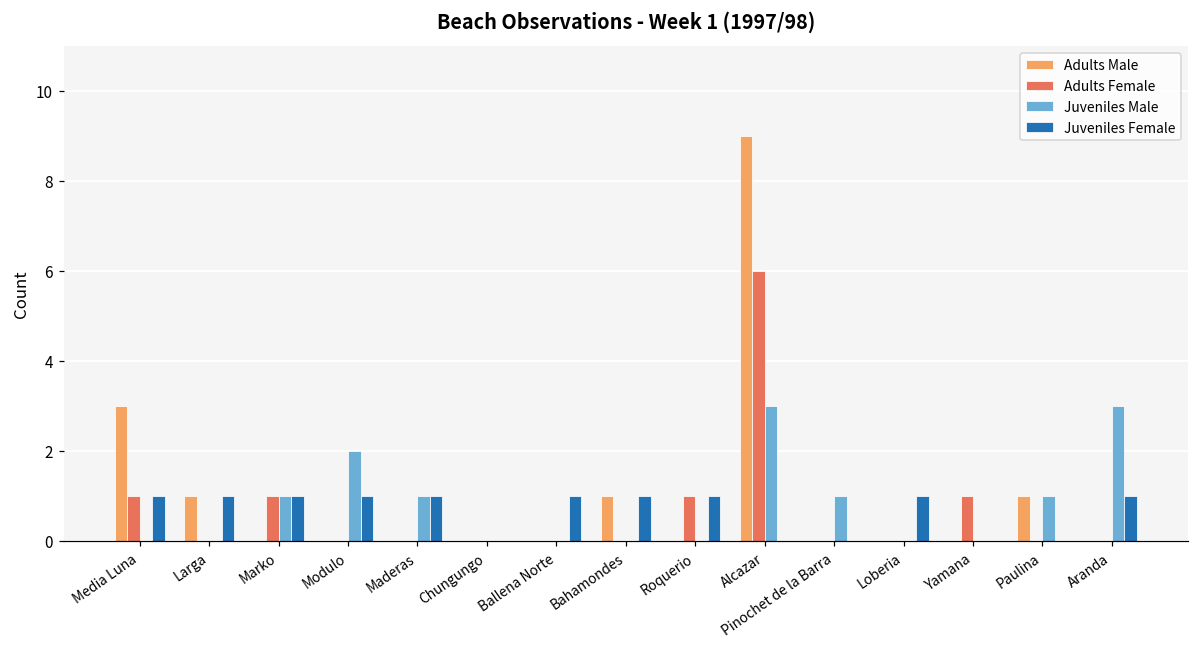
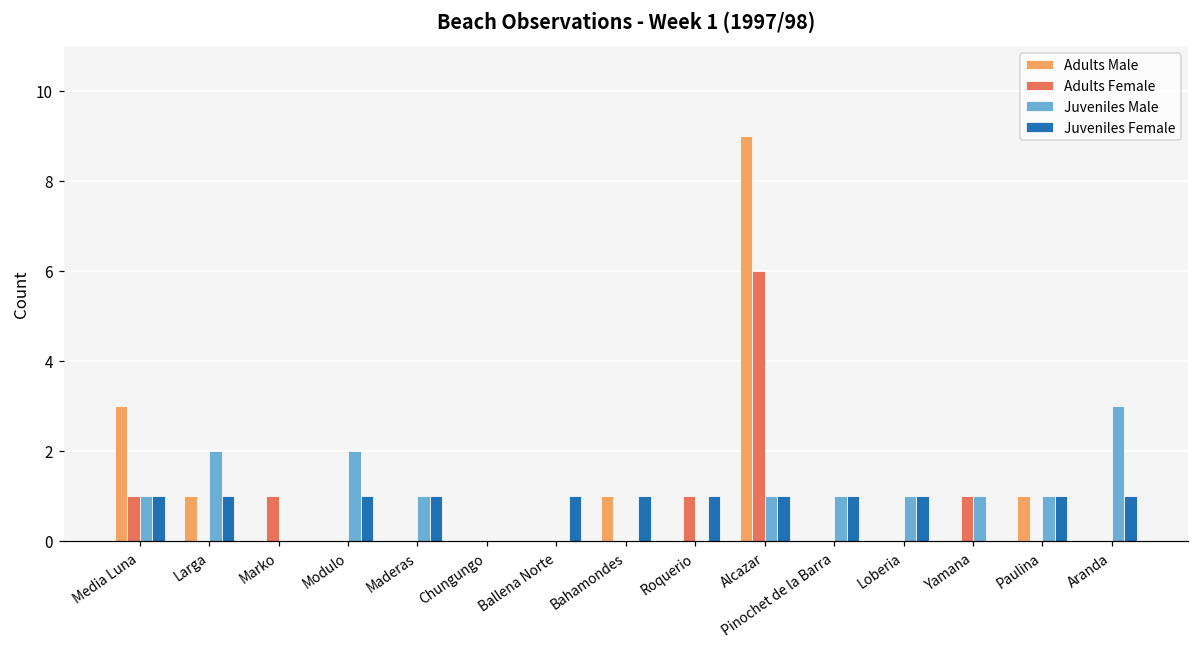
Juveniles Male, Media Luna: 0 -> 1
Juveniles Male, Larga: 0 -> 2
Juveniles Male, Marko: 1 -> 0
Juveniles Female, Marko: 1 -> 0
Juveniles Male, Alcazar: 3 -> 1
Juveniles Female, Alcazar: 0 -> 1
Juveniles Female, Pinochet de la Barra: 0 -> 1
Juveniles Male, Loberia: 0 -> 1
Juveniles Male, Yamana: 0 -> 1
Juveniles Female, Paulina: 0 -> 1
